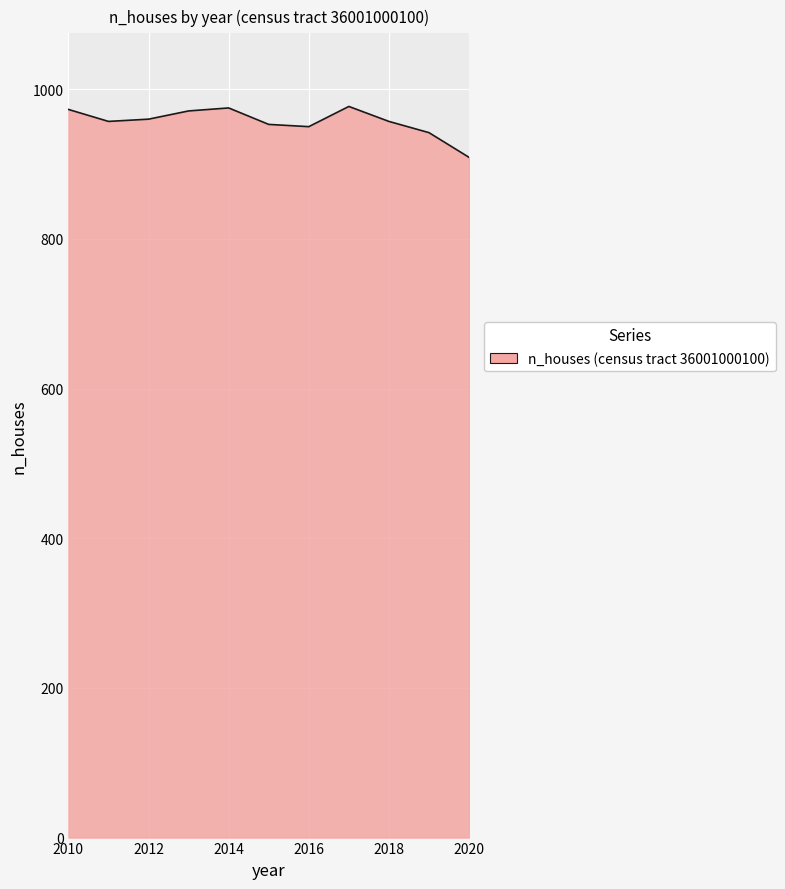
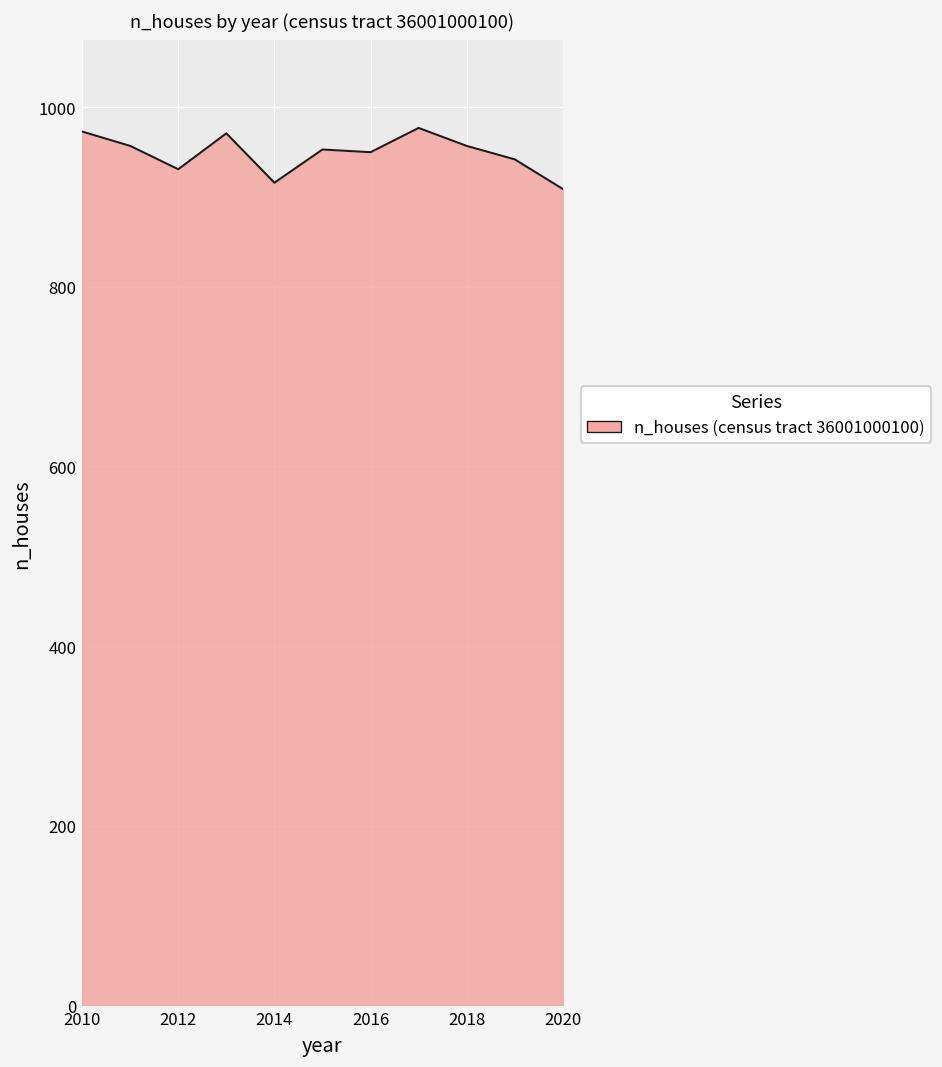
2012: 960 -> 930
2014: 980 -> 920
